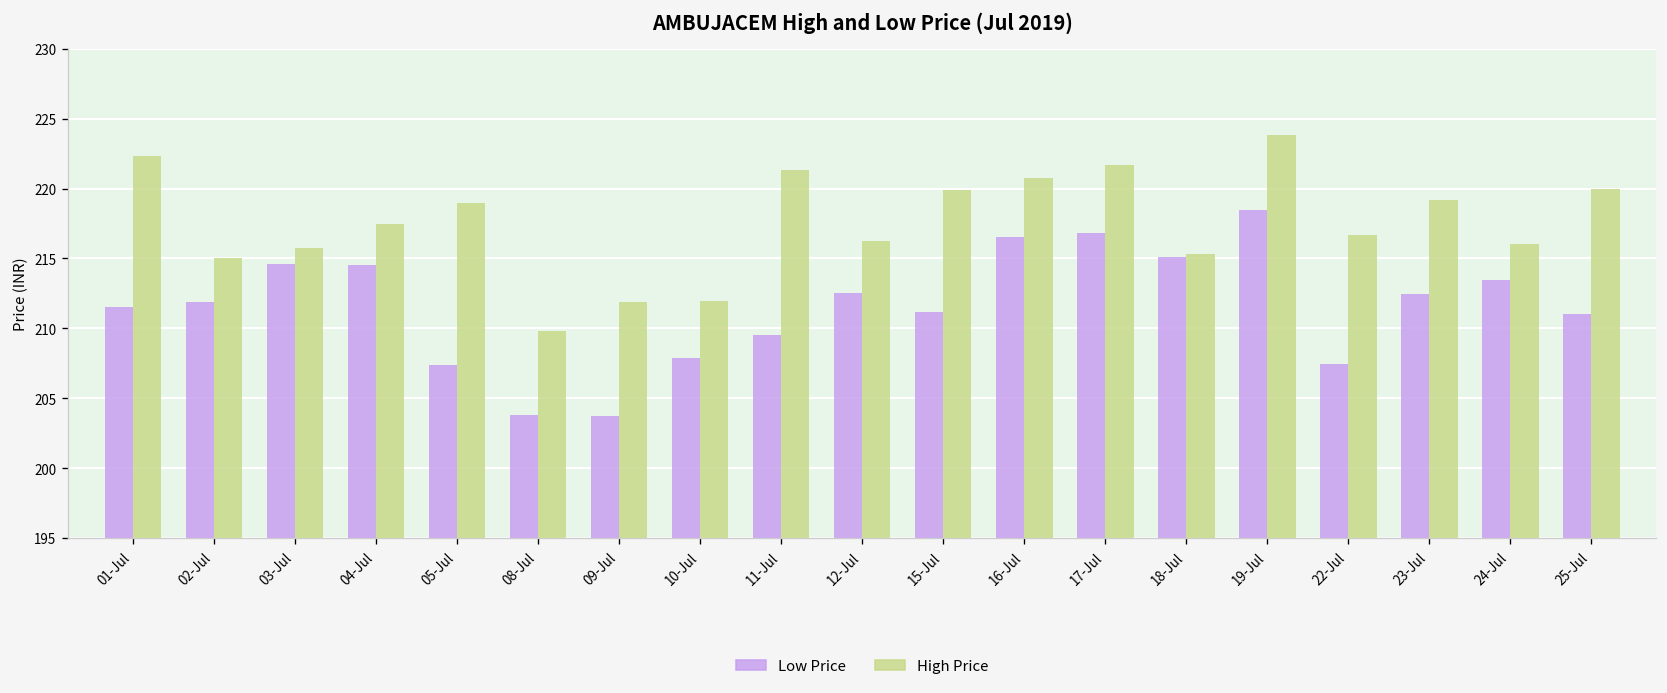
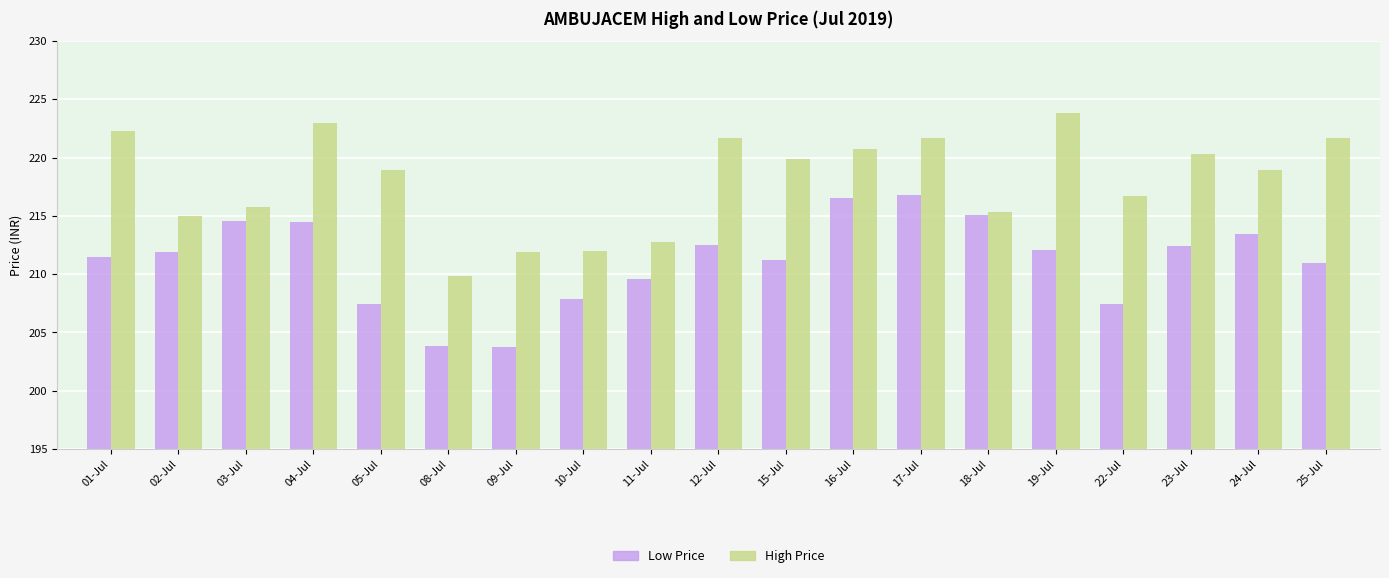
High Price, 04-Jul: 217.5 -> 223.0
High Price, 11-Jul: 221.3 -> 212.8
High Price, 12-Jul: 216.3 -> 221.7
Low Price, 19-Jul: 218.4 -> 212.1
High Price, 23-Jul: 219.2 -> 220.3
High Price, 24-Jul: 216.0 -> 219.0
High Price, 25-Jul: 220.0 -> 221.7
